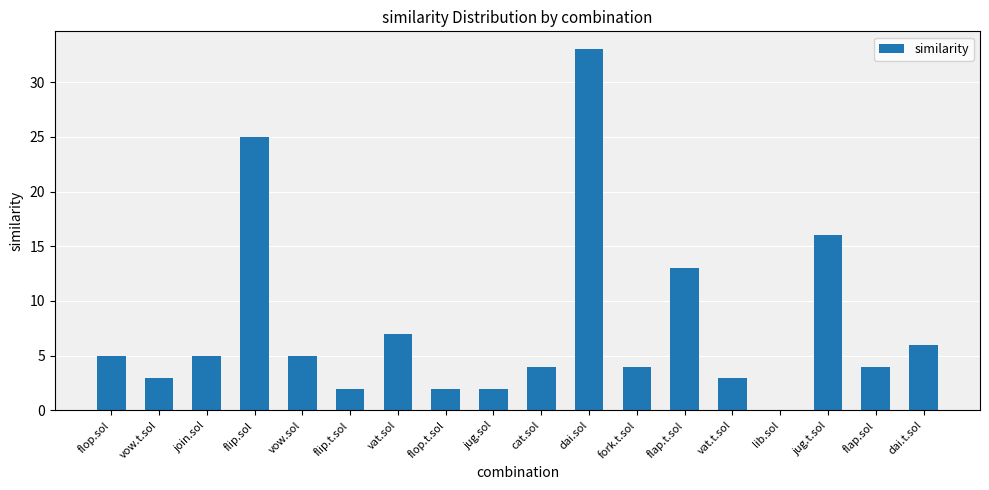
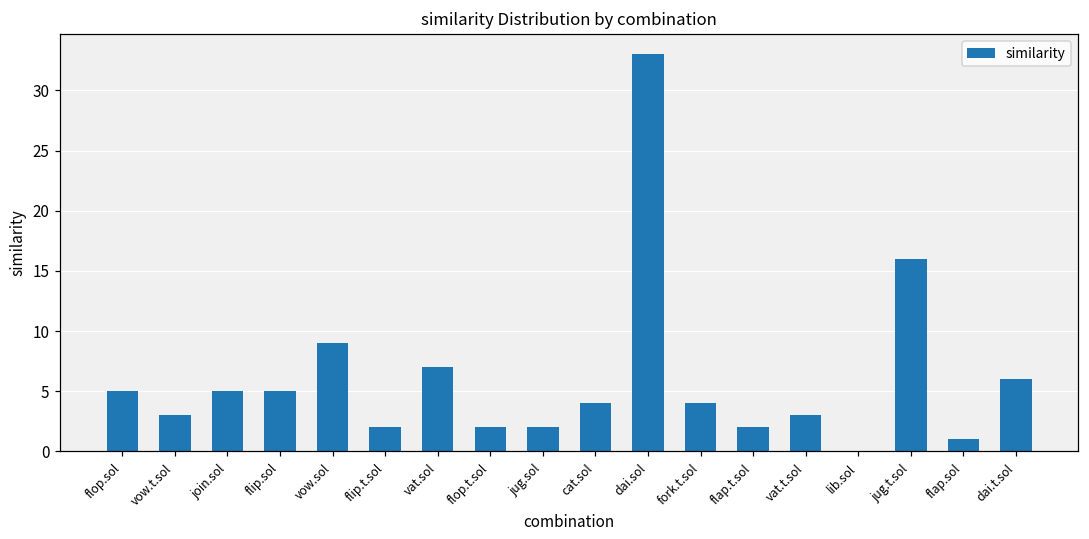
flip.sol: 25 -> 5
vow.sol: 5 -> 9
flap.t.sol: 13 -> 2
flap.sol: 4 -> 1
